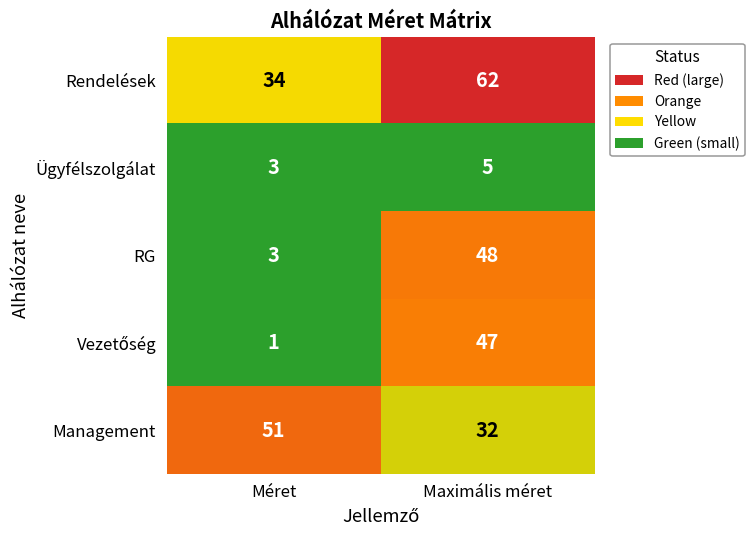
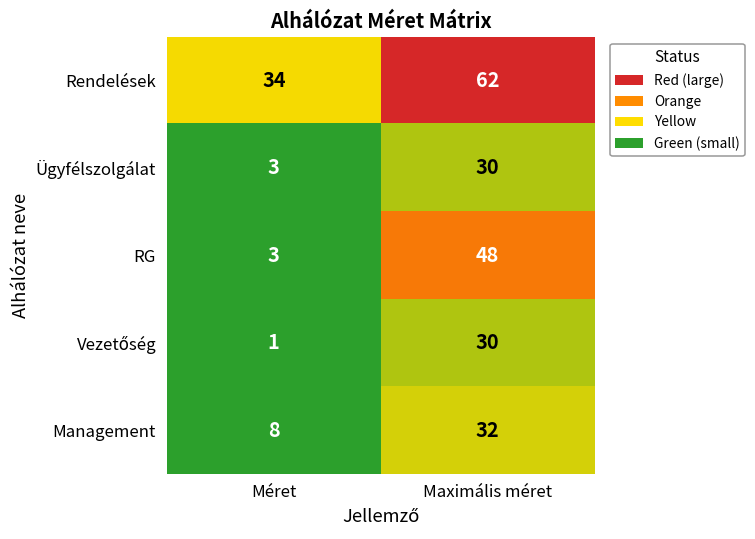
Ügyfélszolgálat, Maximális méret: 5 -> 30
Vezetőség, Maximális méret: 47 -> 30
Management, Méret: 51 -> 8
